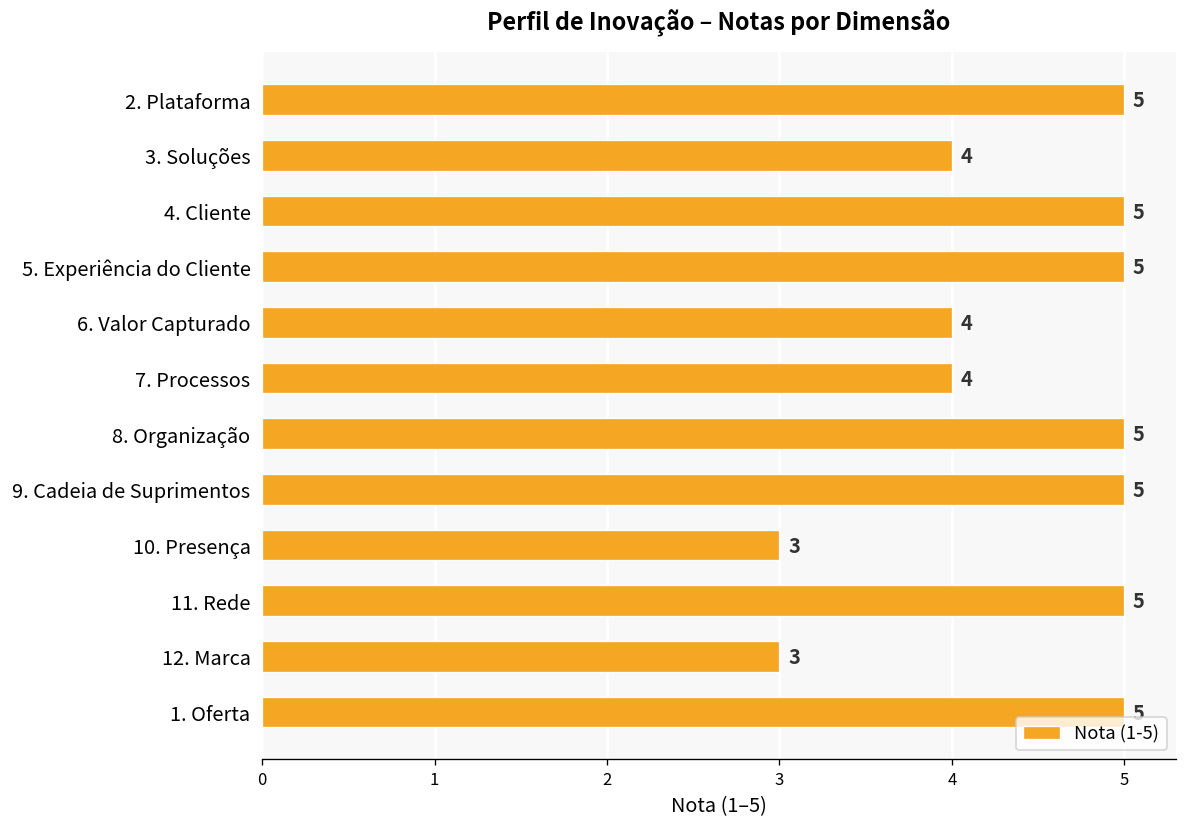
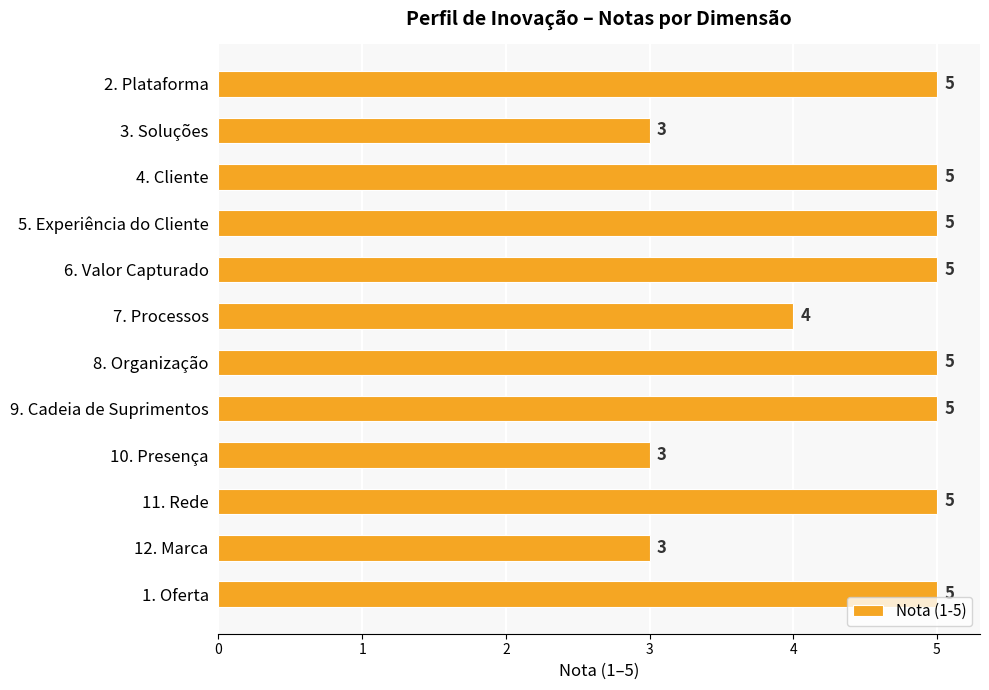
3. Soluções: 4 -> 3
6. Valor Capturado: 4 -> 5
